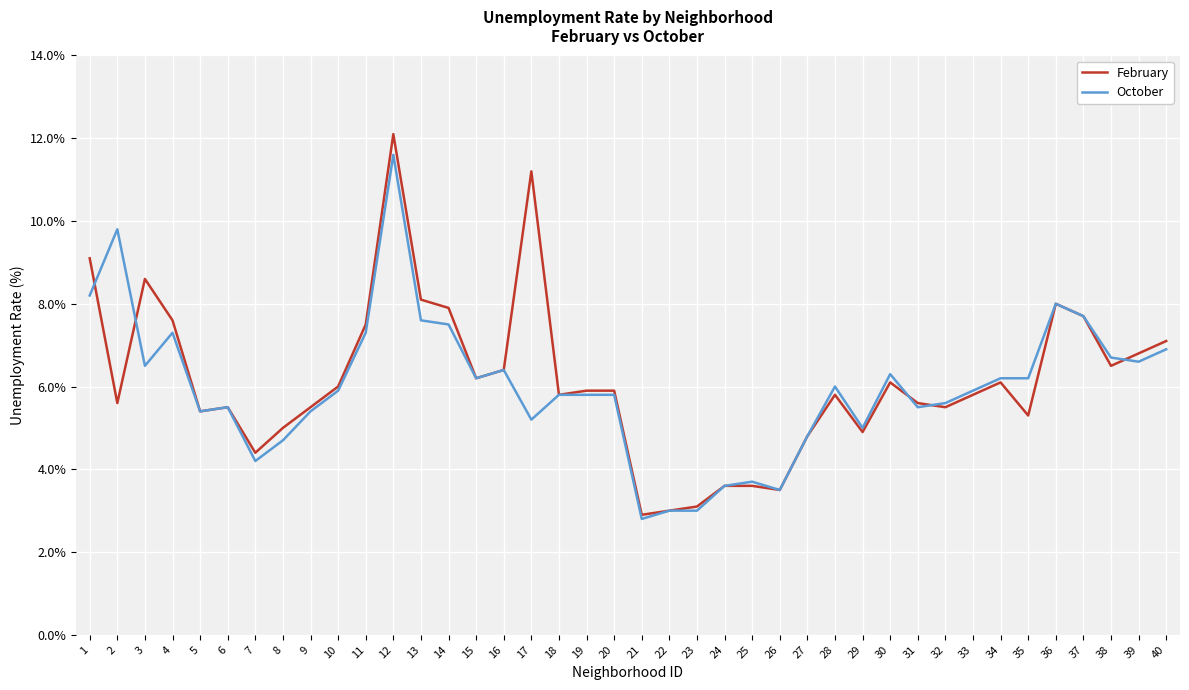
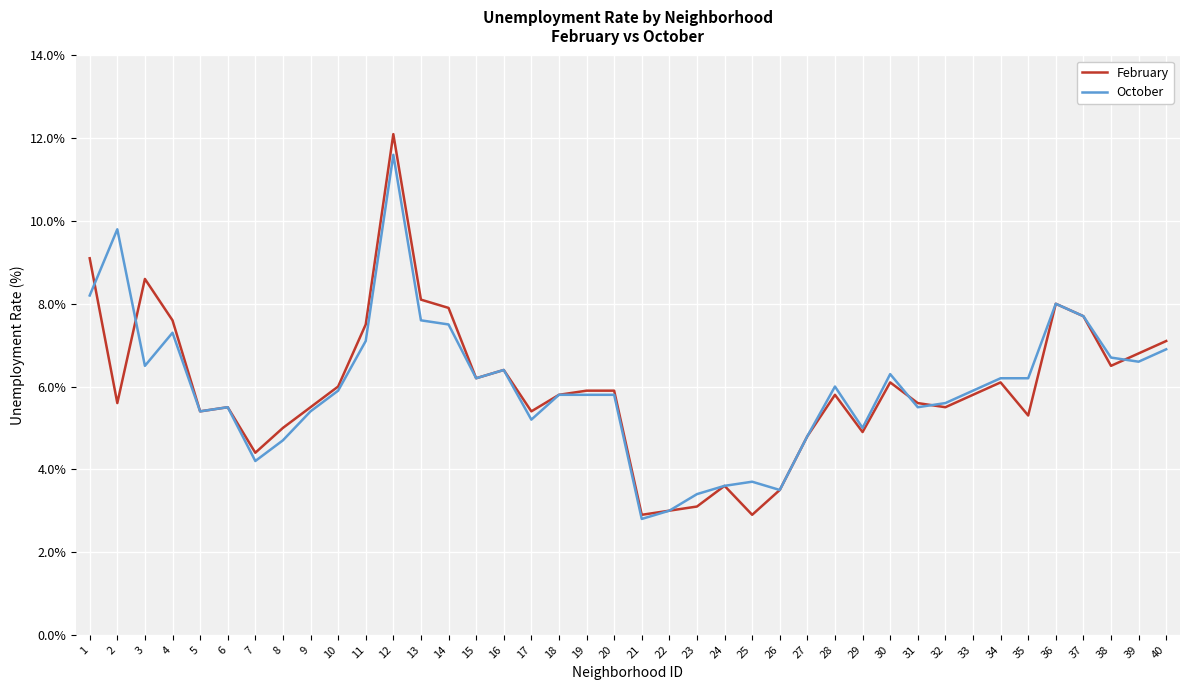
October, 11: 7.3% -> 7.1%
February, 17: 11.2% -> 5.4%
October, 23: 3.0% -> 3.4%
February, 25: 3.6% -> 2.9%
